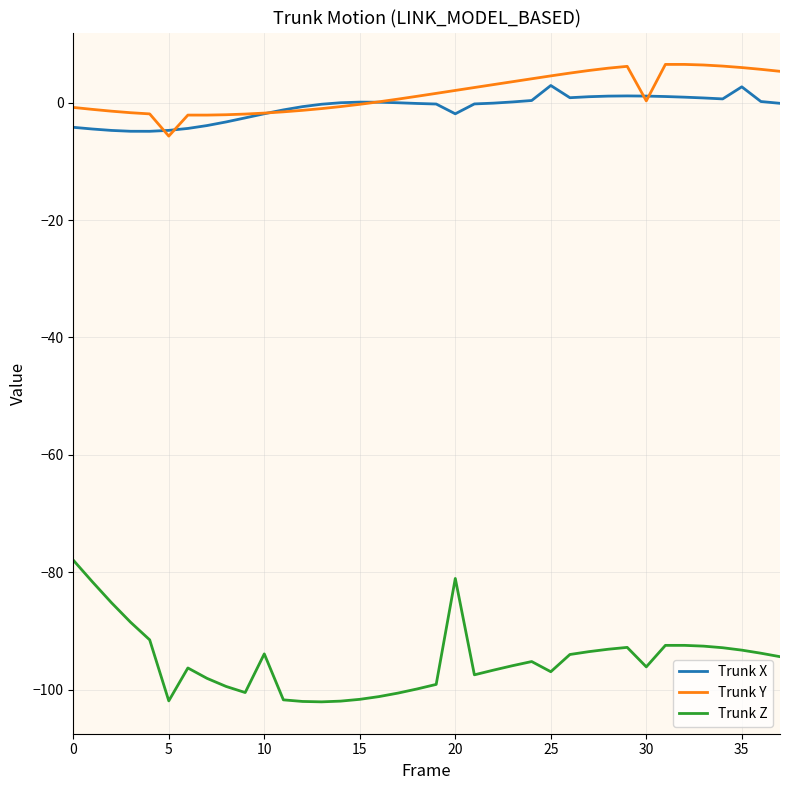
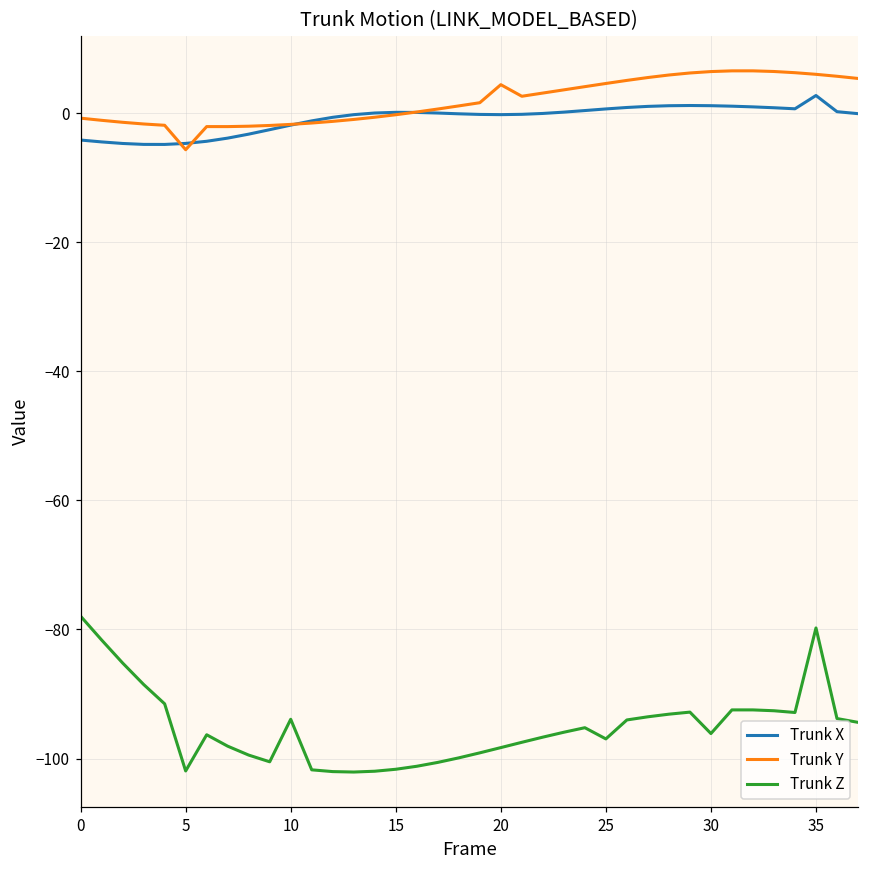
Trunk X, 20: -2 -> 0
Trunk Y, 20: 2 -> 4
Trunk Z, 20: -81 -> -98
Trunk X, 25: 3 -> 1
Trunk Y, 30: 0 -> 6
Trunk Z, 35: -93 -> -80
